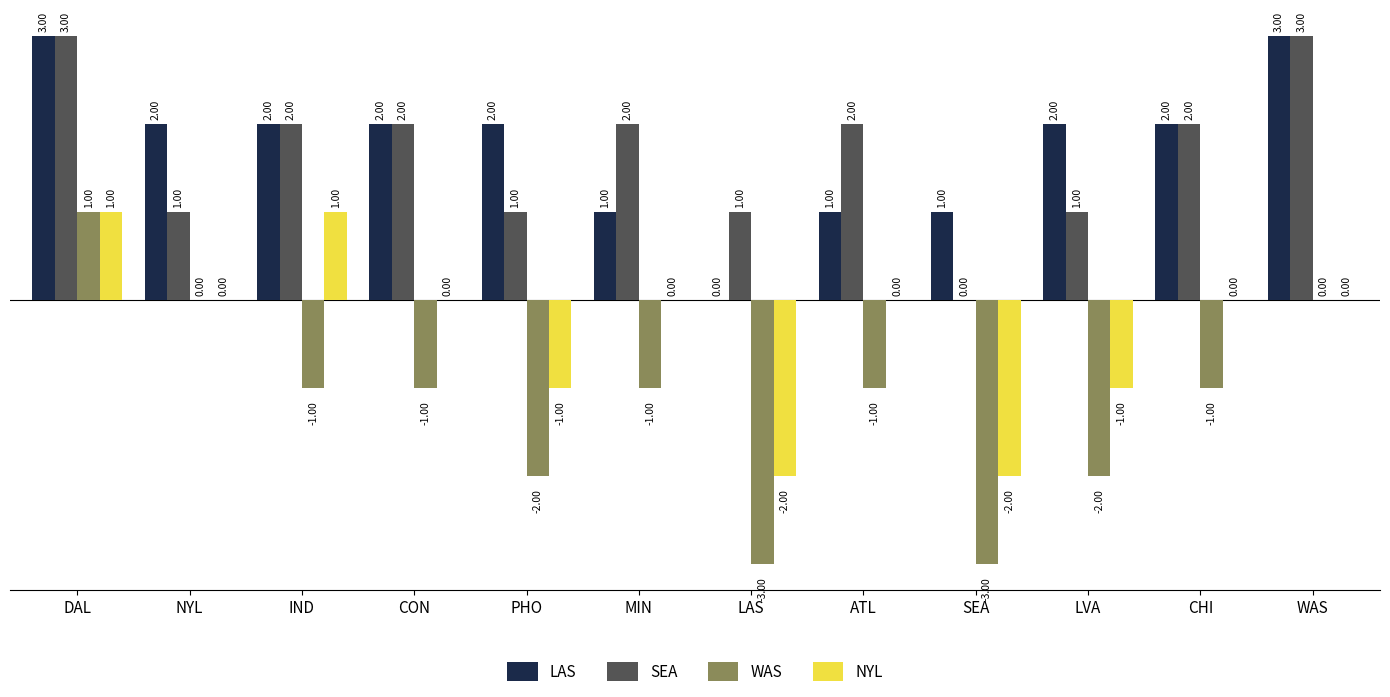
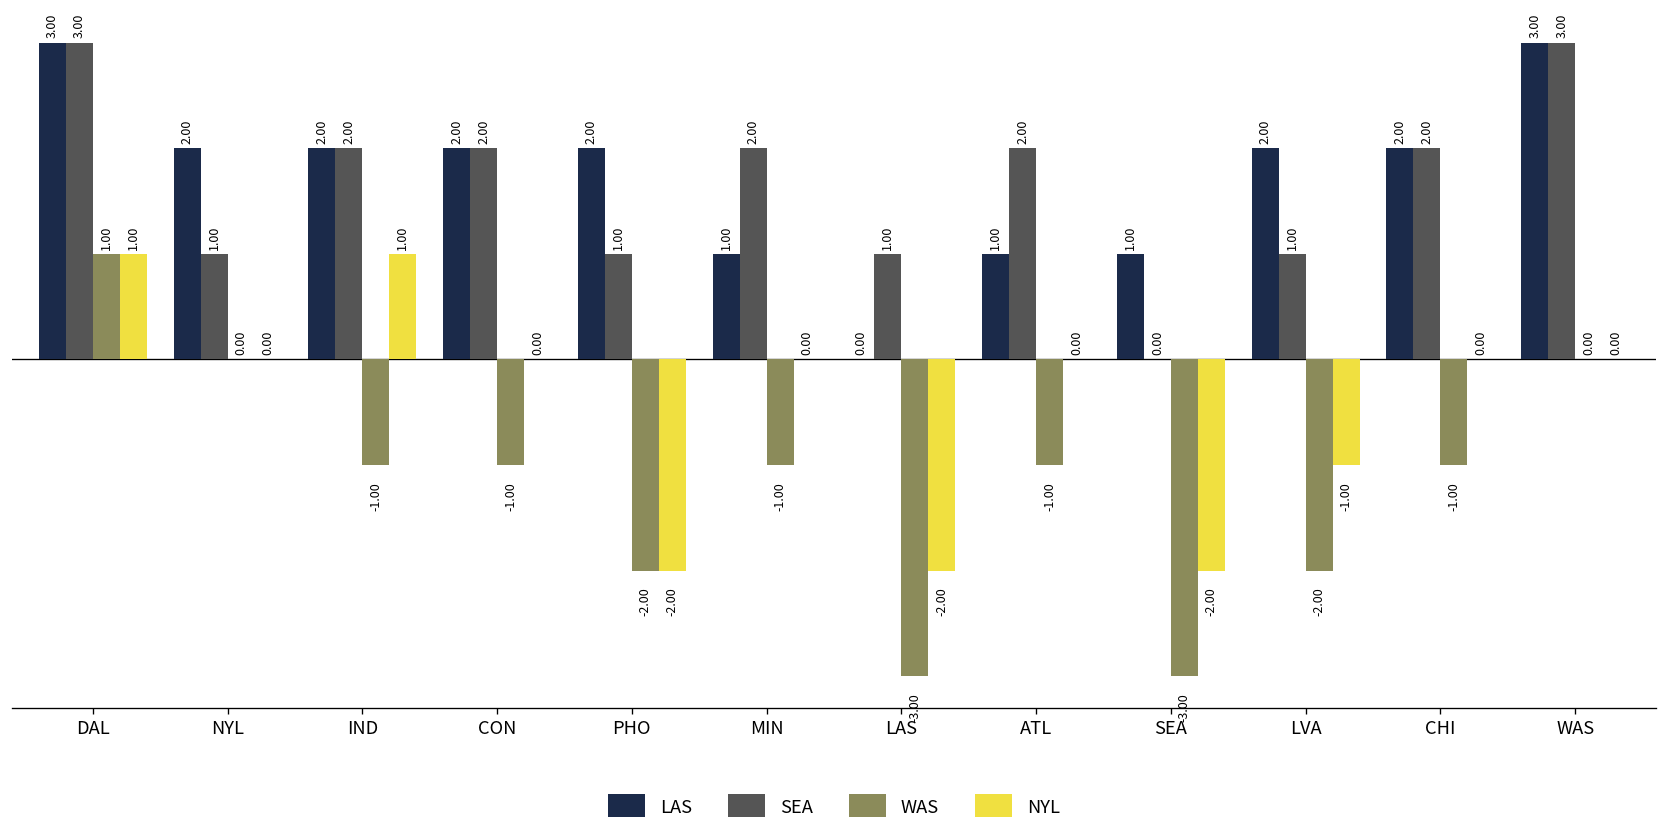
NYL, PHO: -1.00 -> -2.00
